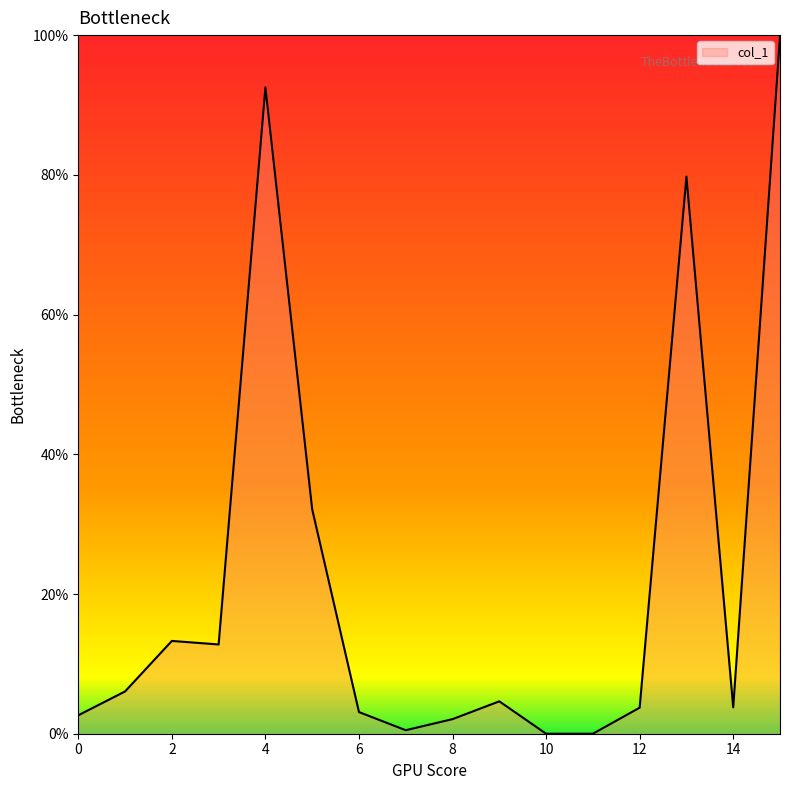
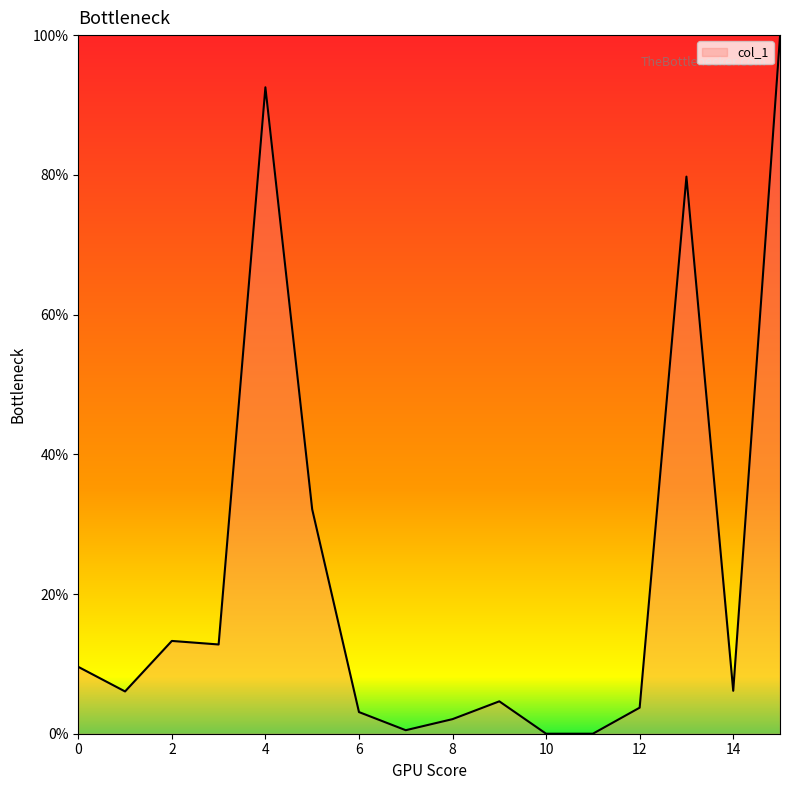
0: 3% -> 10%
14: 4% -> 6%
